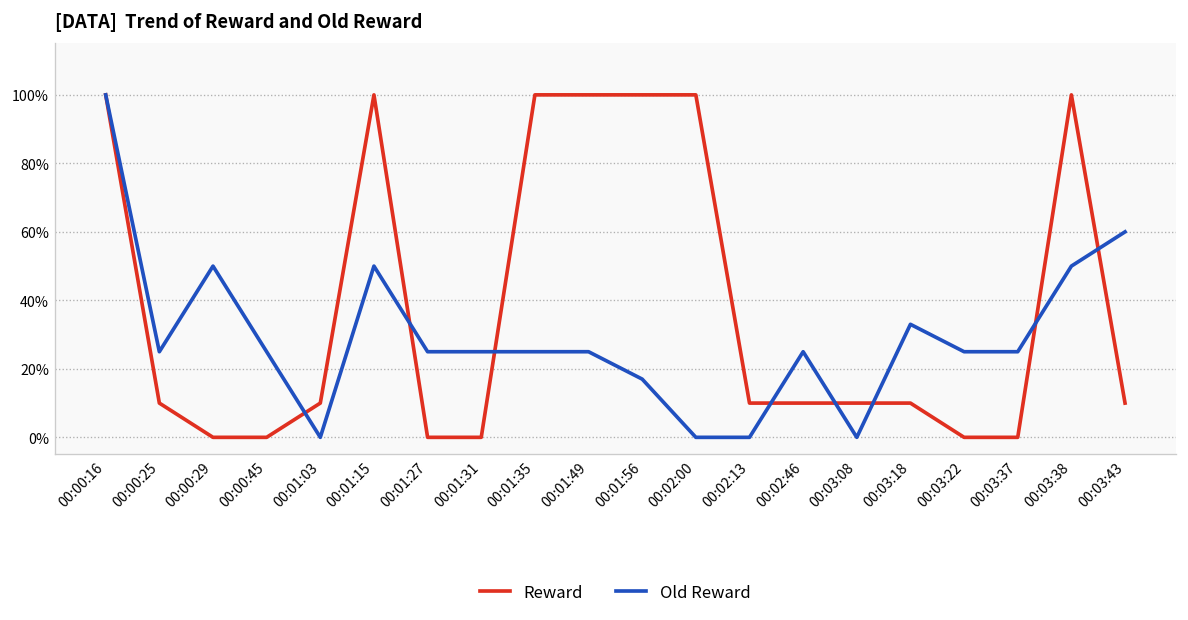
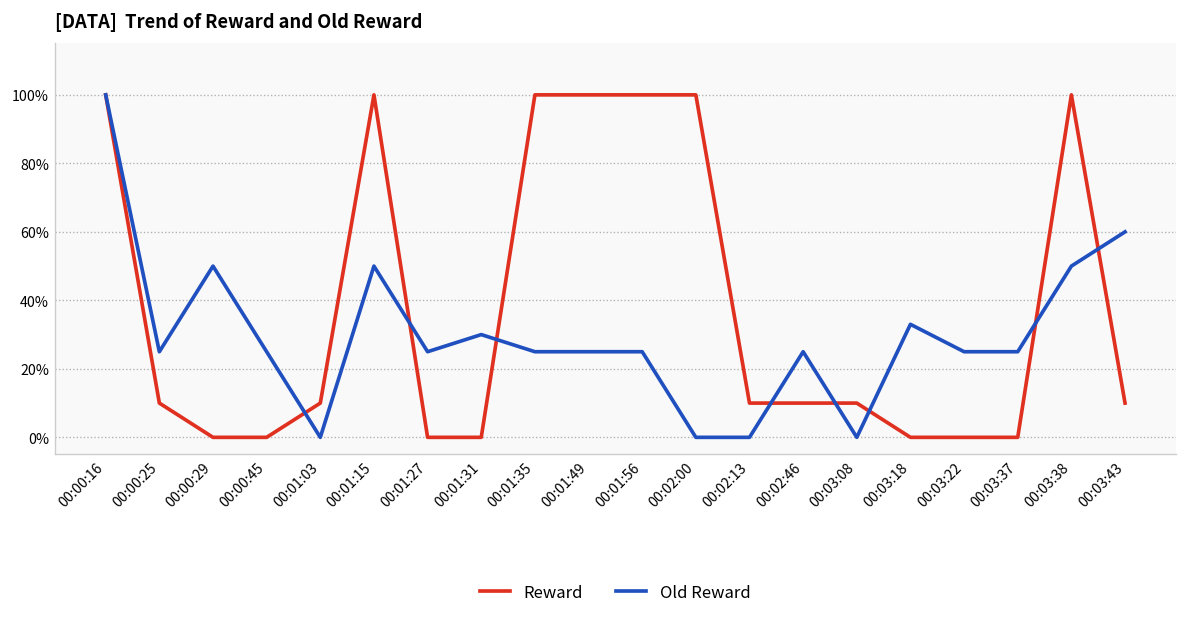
Old Reward, 00:01:31: 25% -> 30%
Old Reward, 00:01:56: 17% -> 25%
Reward, 00:03:18: 10% -> 0%
